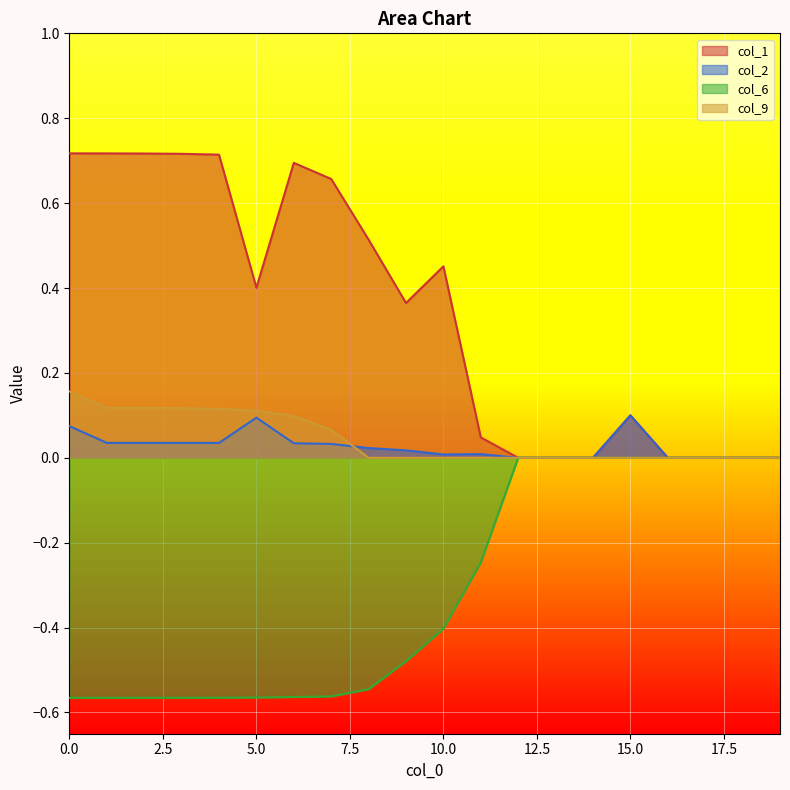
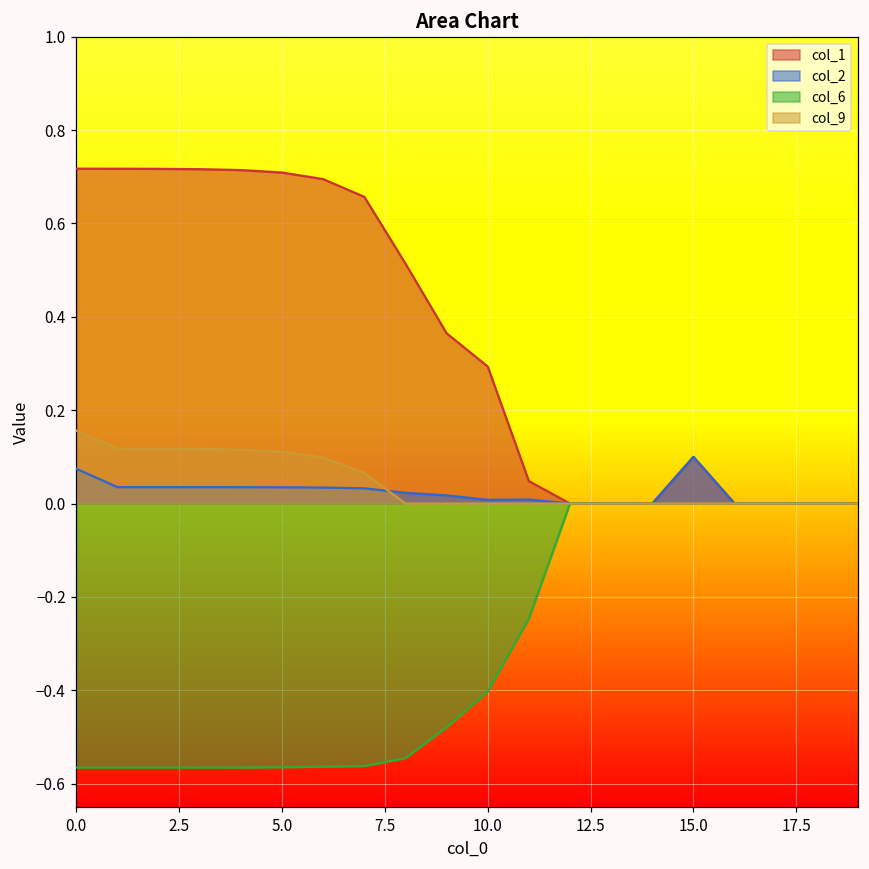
col_1, 5.0: 0.40 -> 0.71
col_2, 5.0: 0.09 -> 0.03
col_1, 10.0: 0.45 -> 0.29
